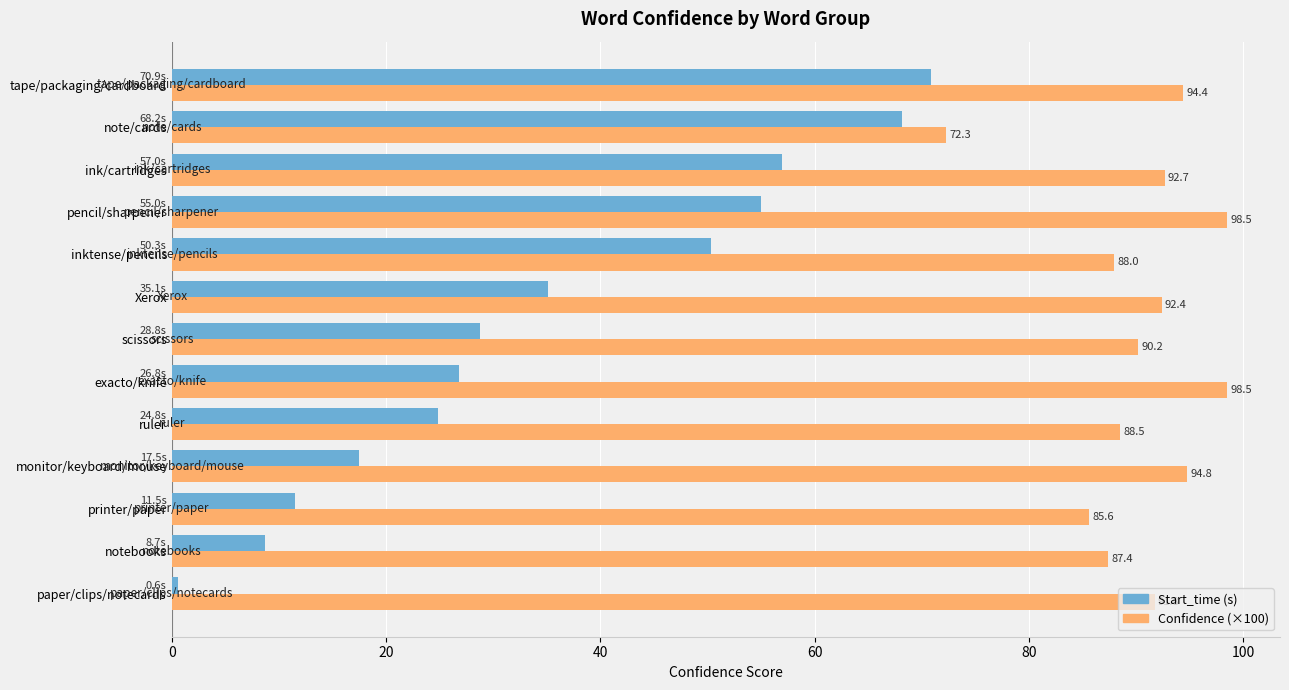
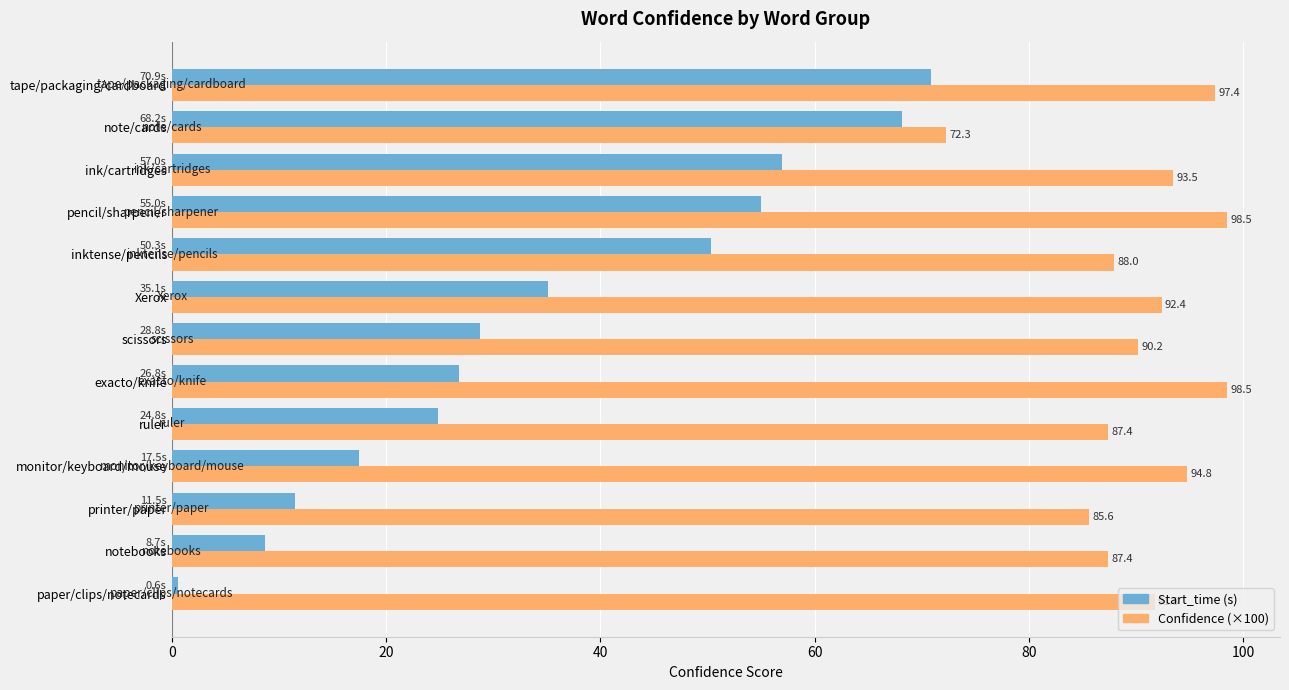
Confidence (×100), tape/packaging/cardboard: 94.4 -> 97.4
Confidence (×100), ink/cartridges: 92.7 -> 93.5
Confidence (×100), ruler: 88.5 -> 87.4
